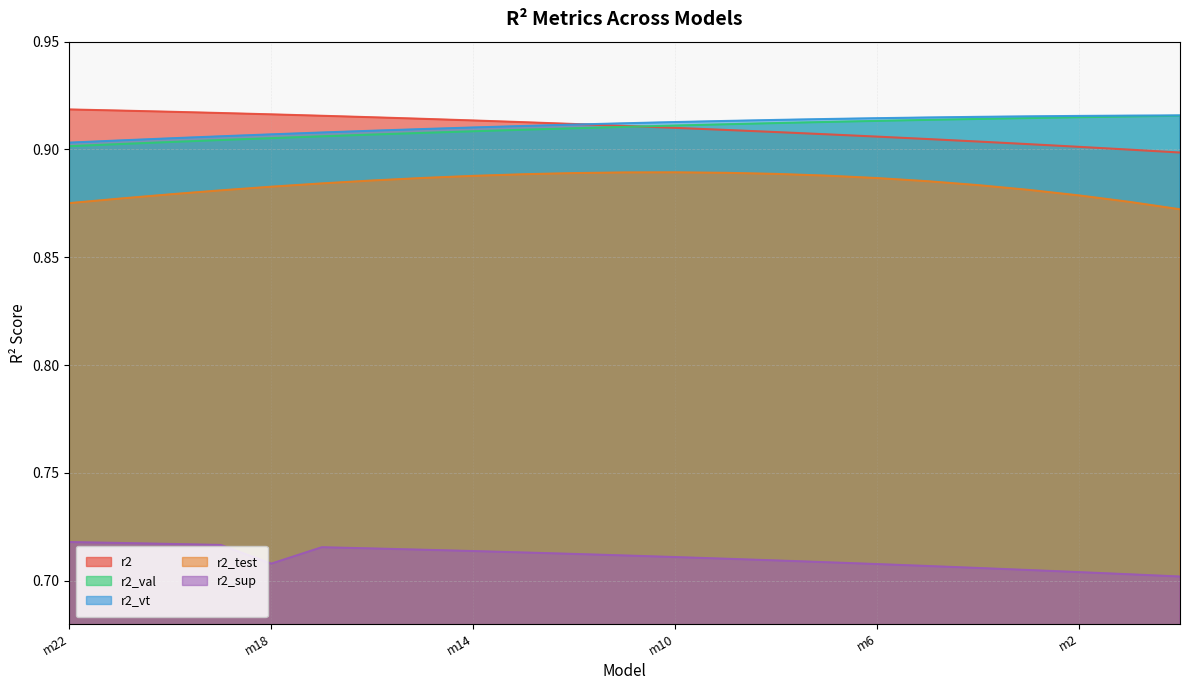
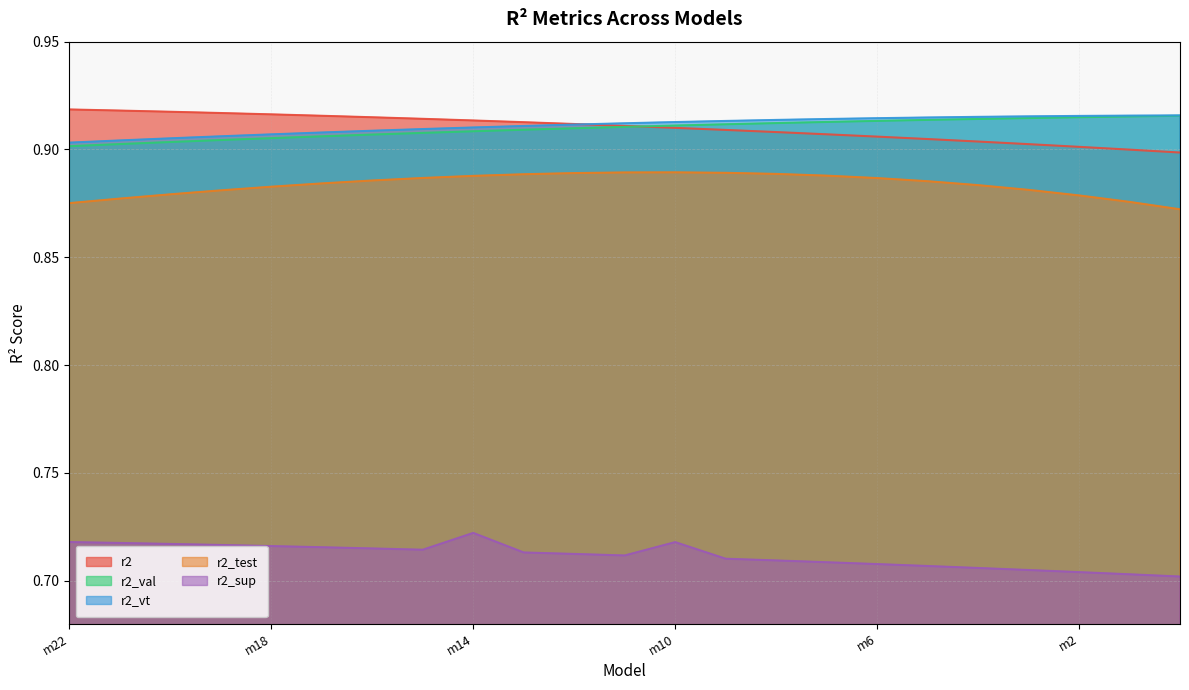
r2_sup, m18: 0.708 -> 0.716
r2_sup, m14: 0.714 -> 0.722
r2_sup, m10: 0.711 -> 0.718
